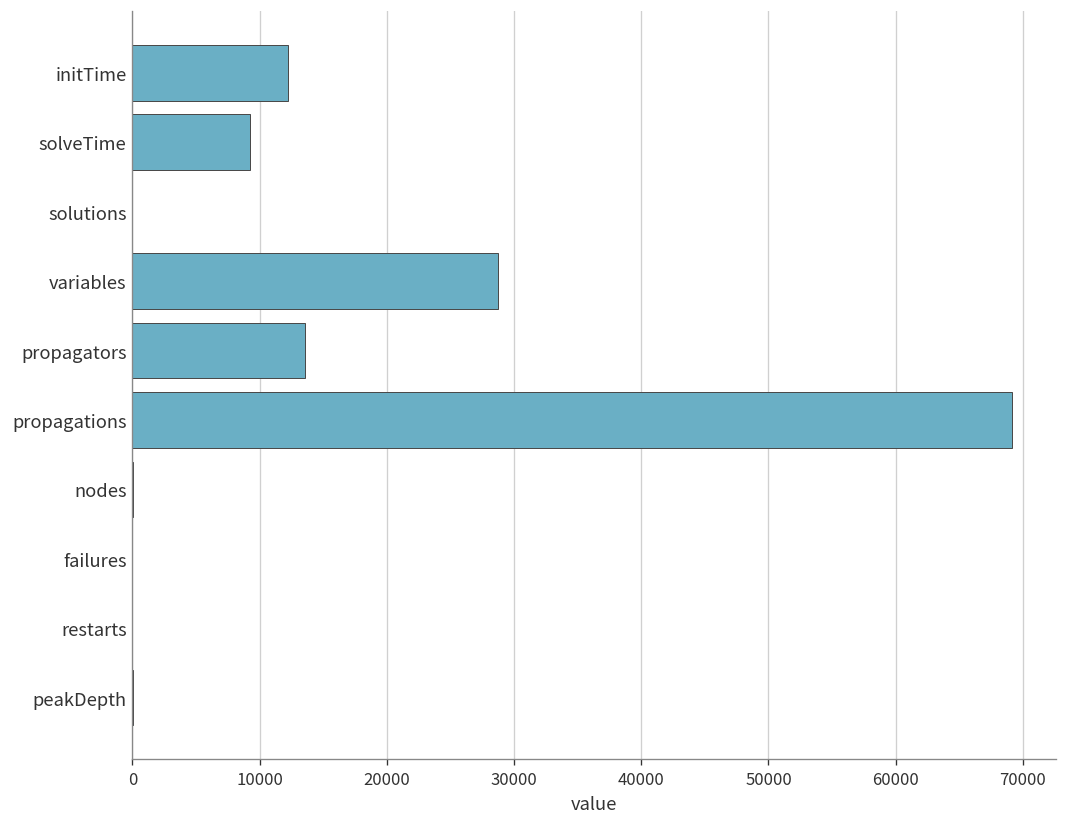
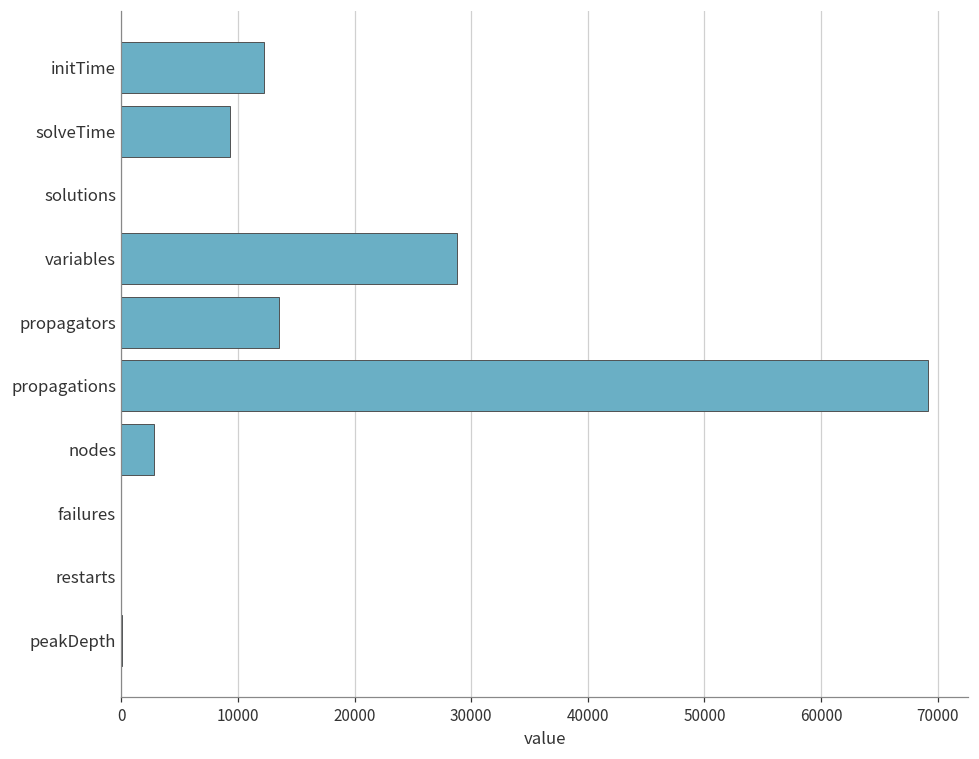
nodes: 0 -> 2800
